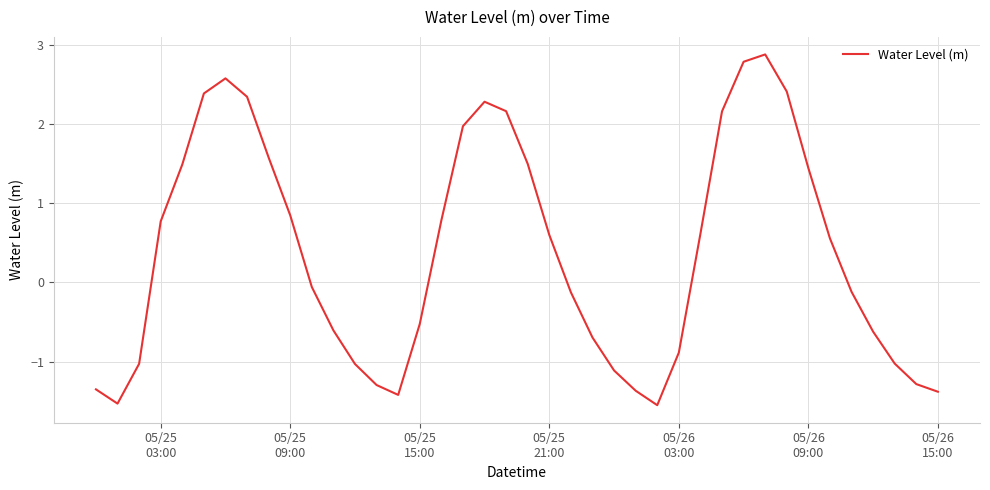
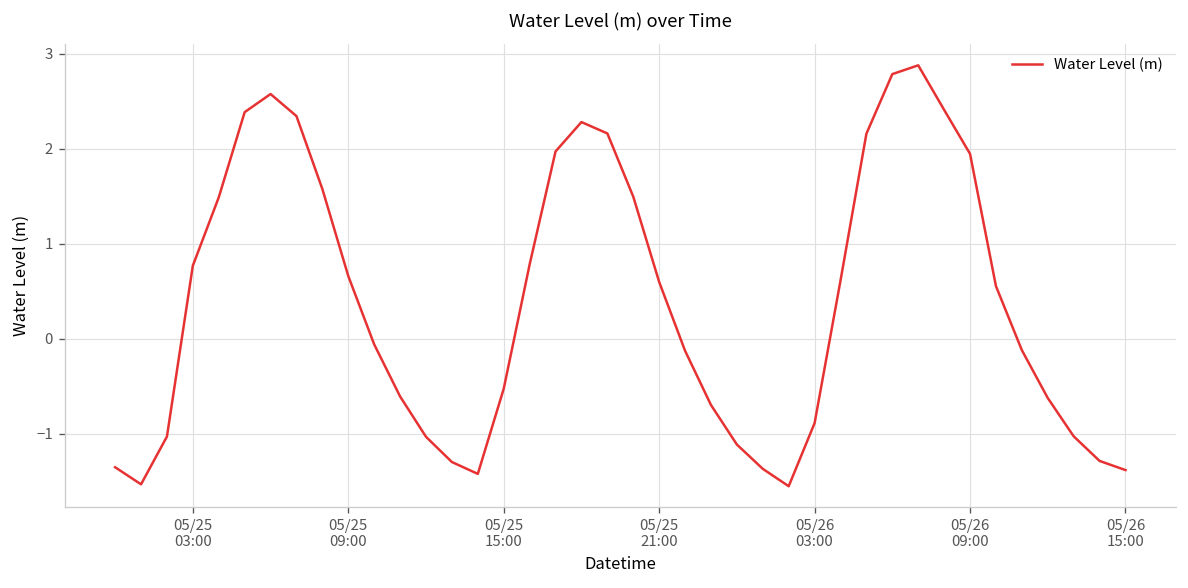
05/25 09:00: 0.8 -> 0.7
05/26 09:00: 1.4 -> 1.9
